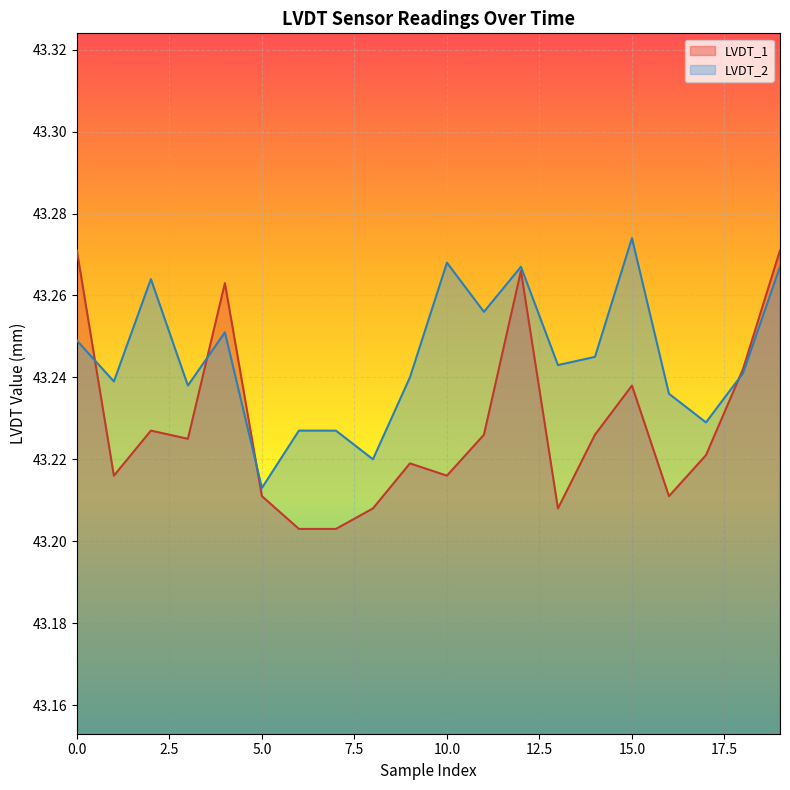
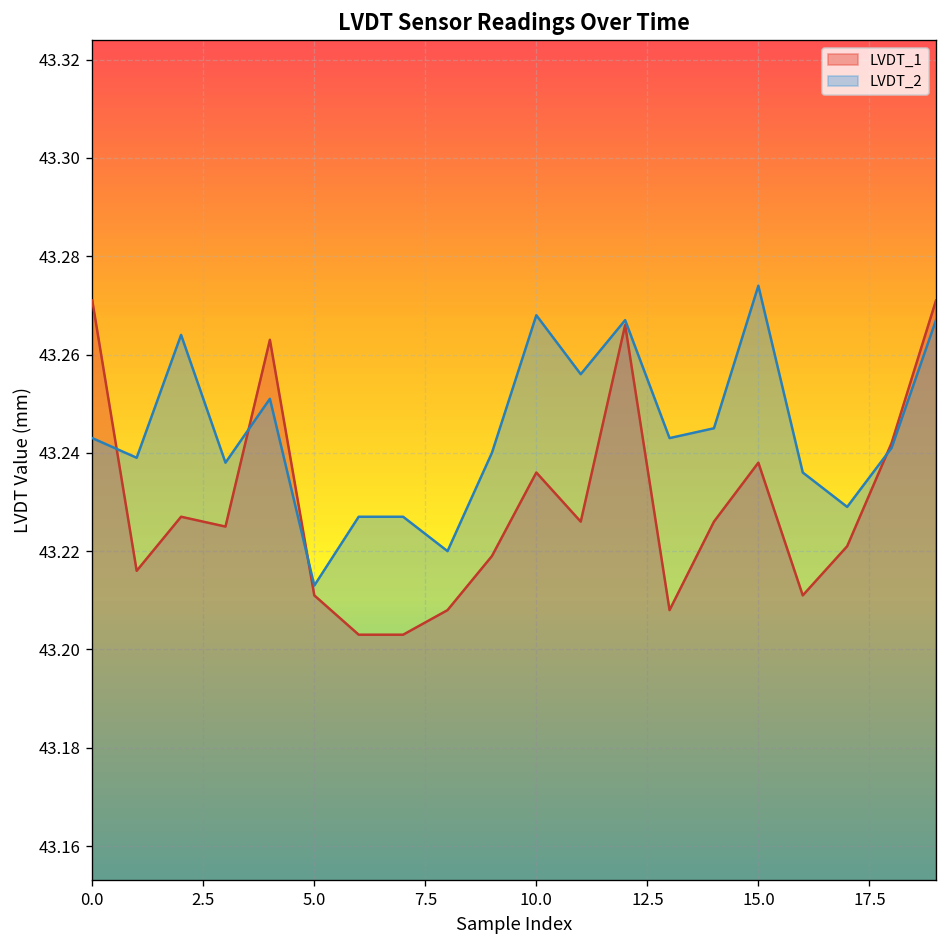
LVDT_2, 0.0: 43.249 -> 43.243
LVDT_1, 10.0: 43.216 -> 43.236
